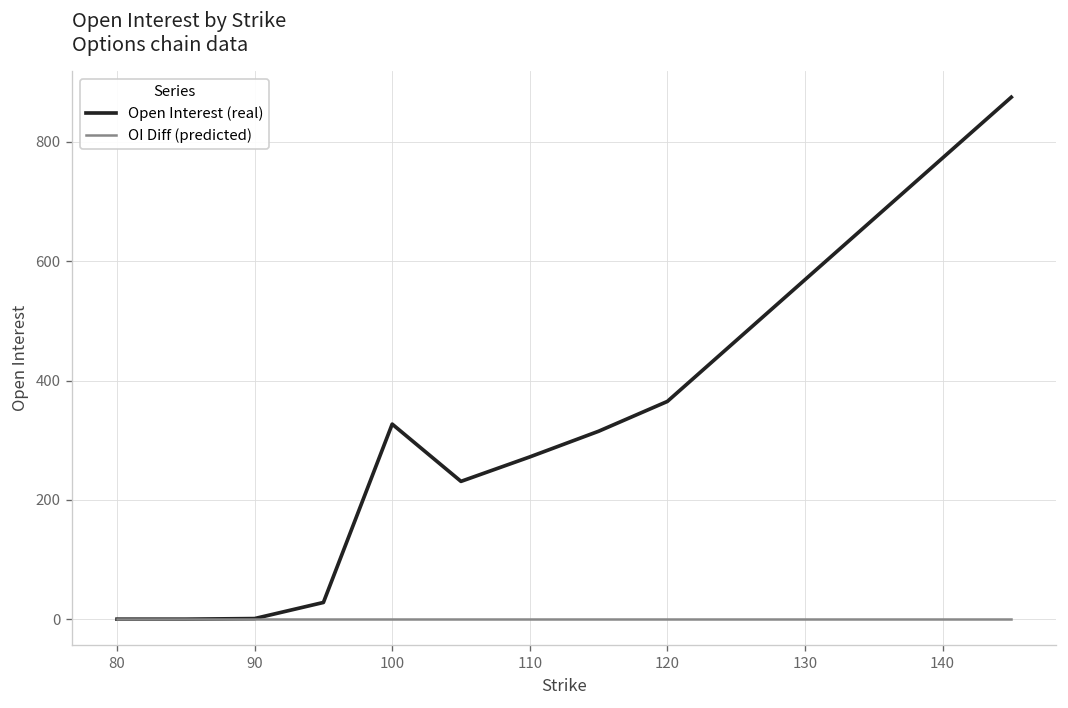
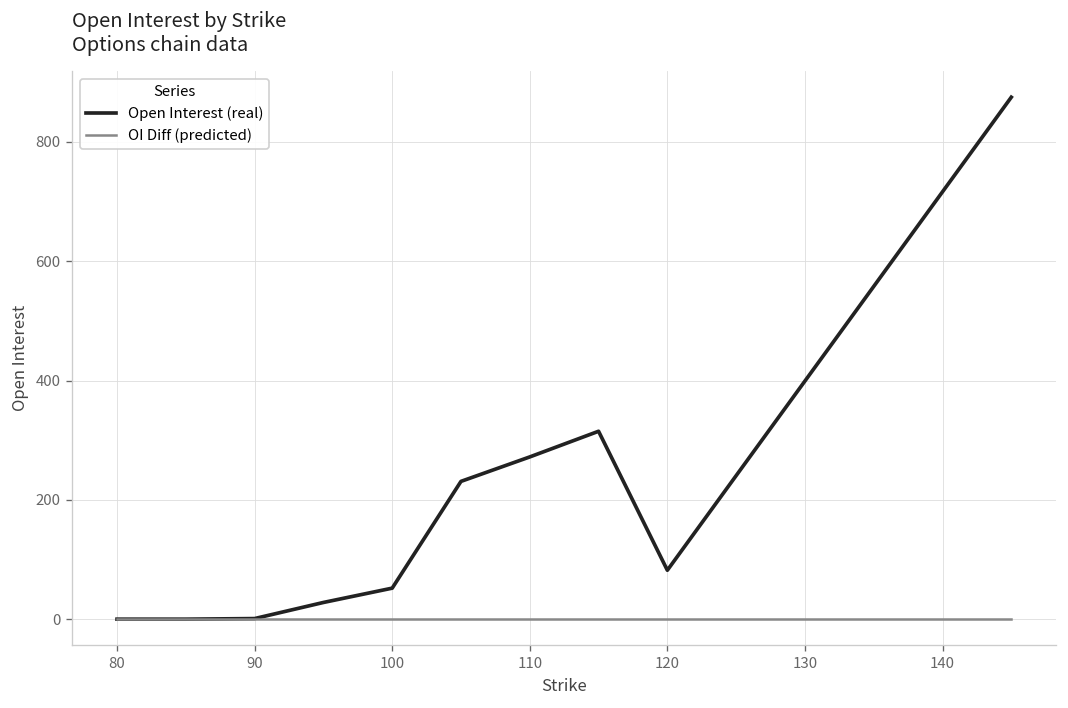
Open Interest (real), 100: 330 -> 50
Open Interest (real), 120: 370 -> 80
